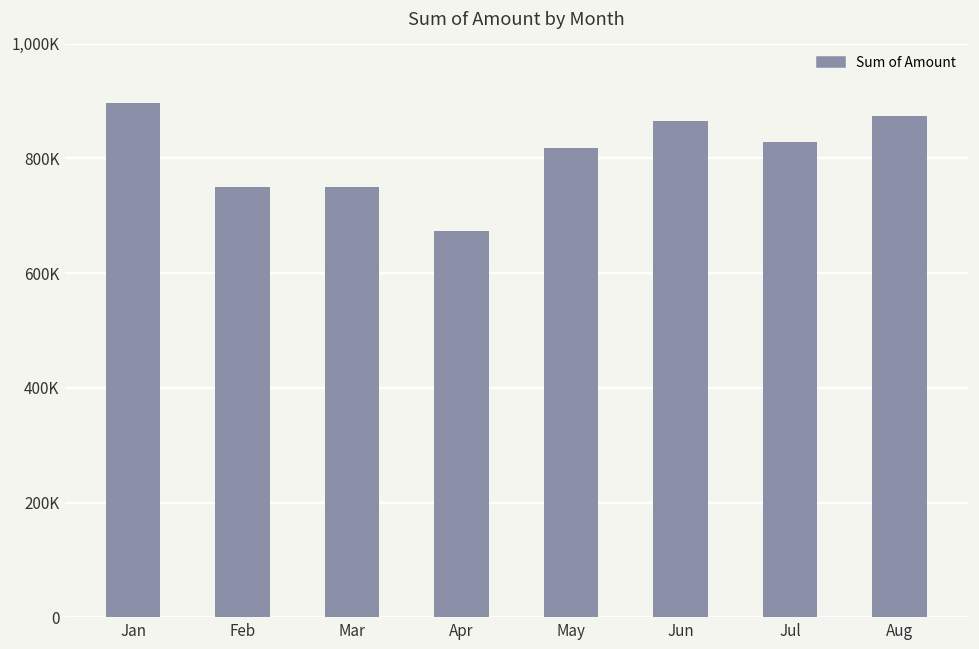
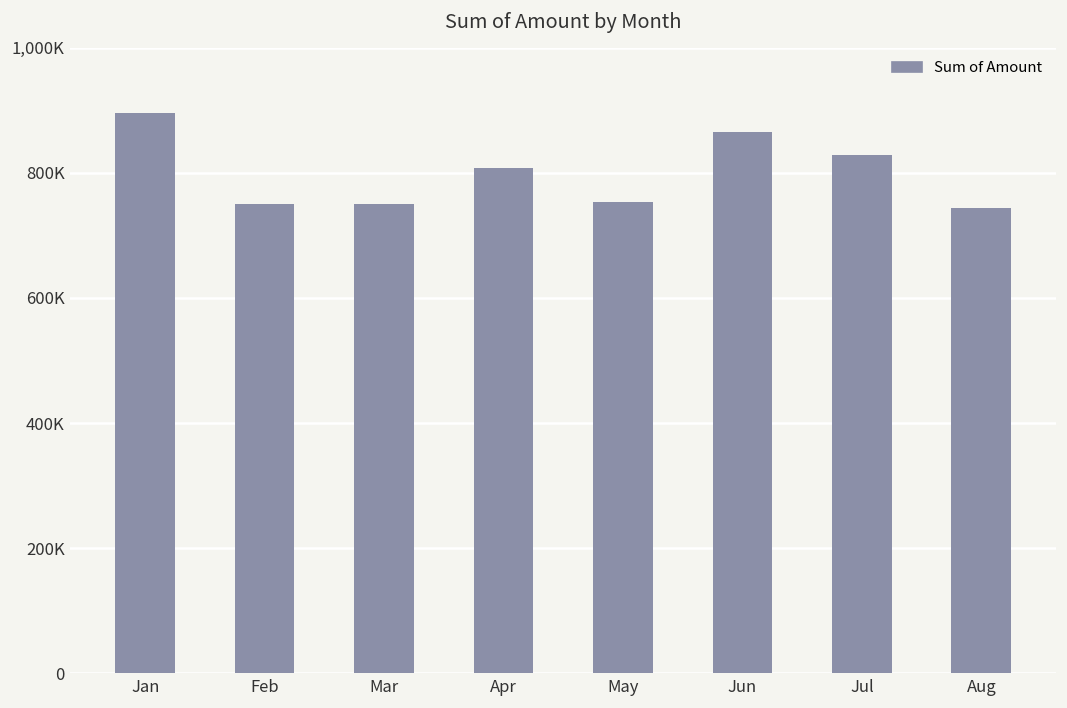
Apr: 670,000 -> 810,000
May: 820,000 -> 750,000
Aug: 870,000 -> 740,000
